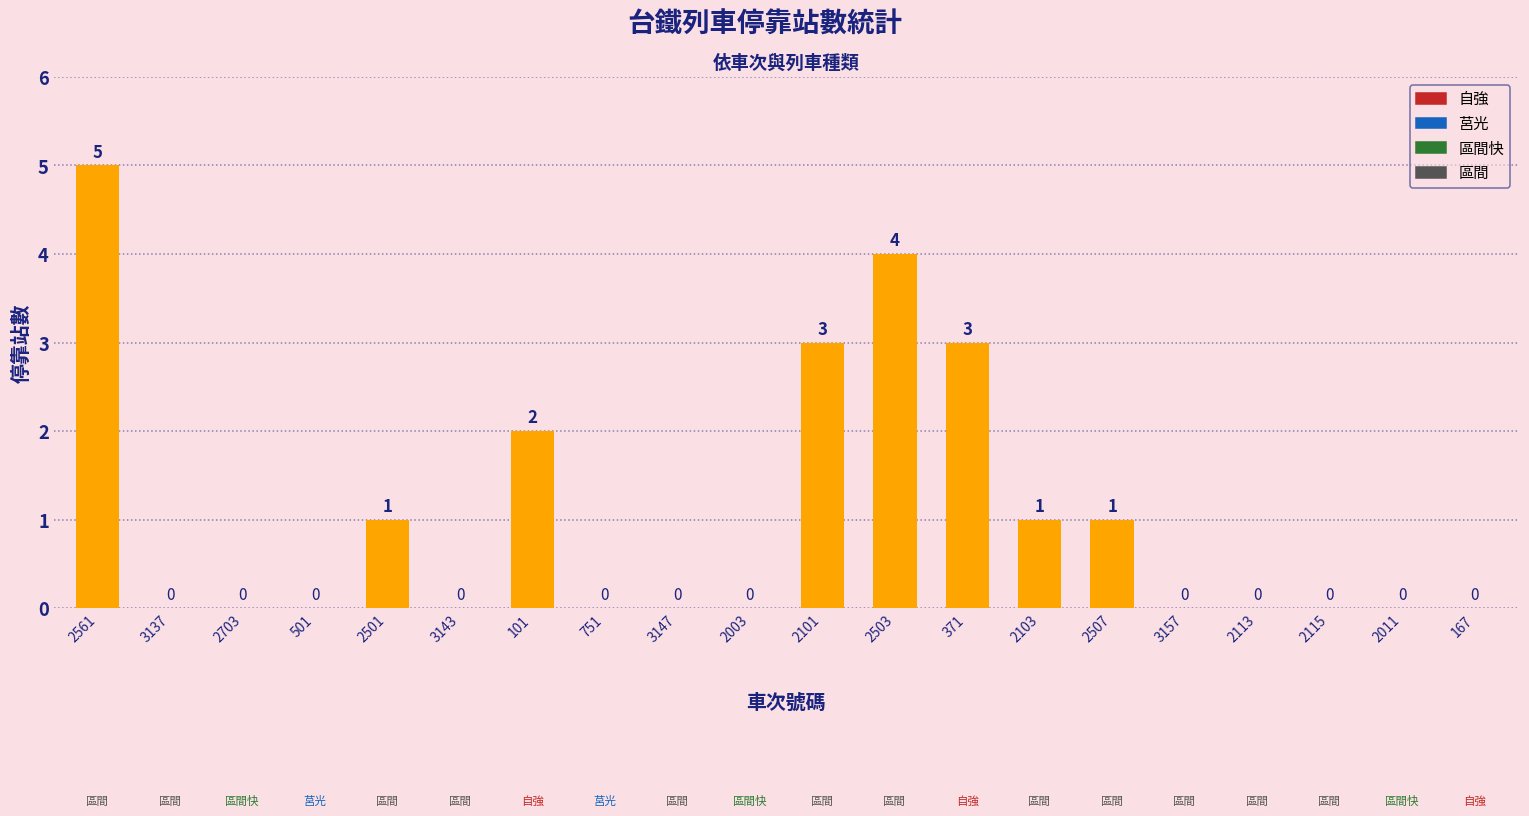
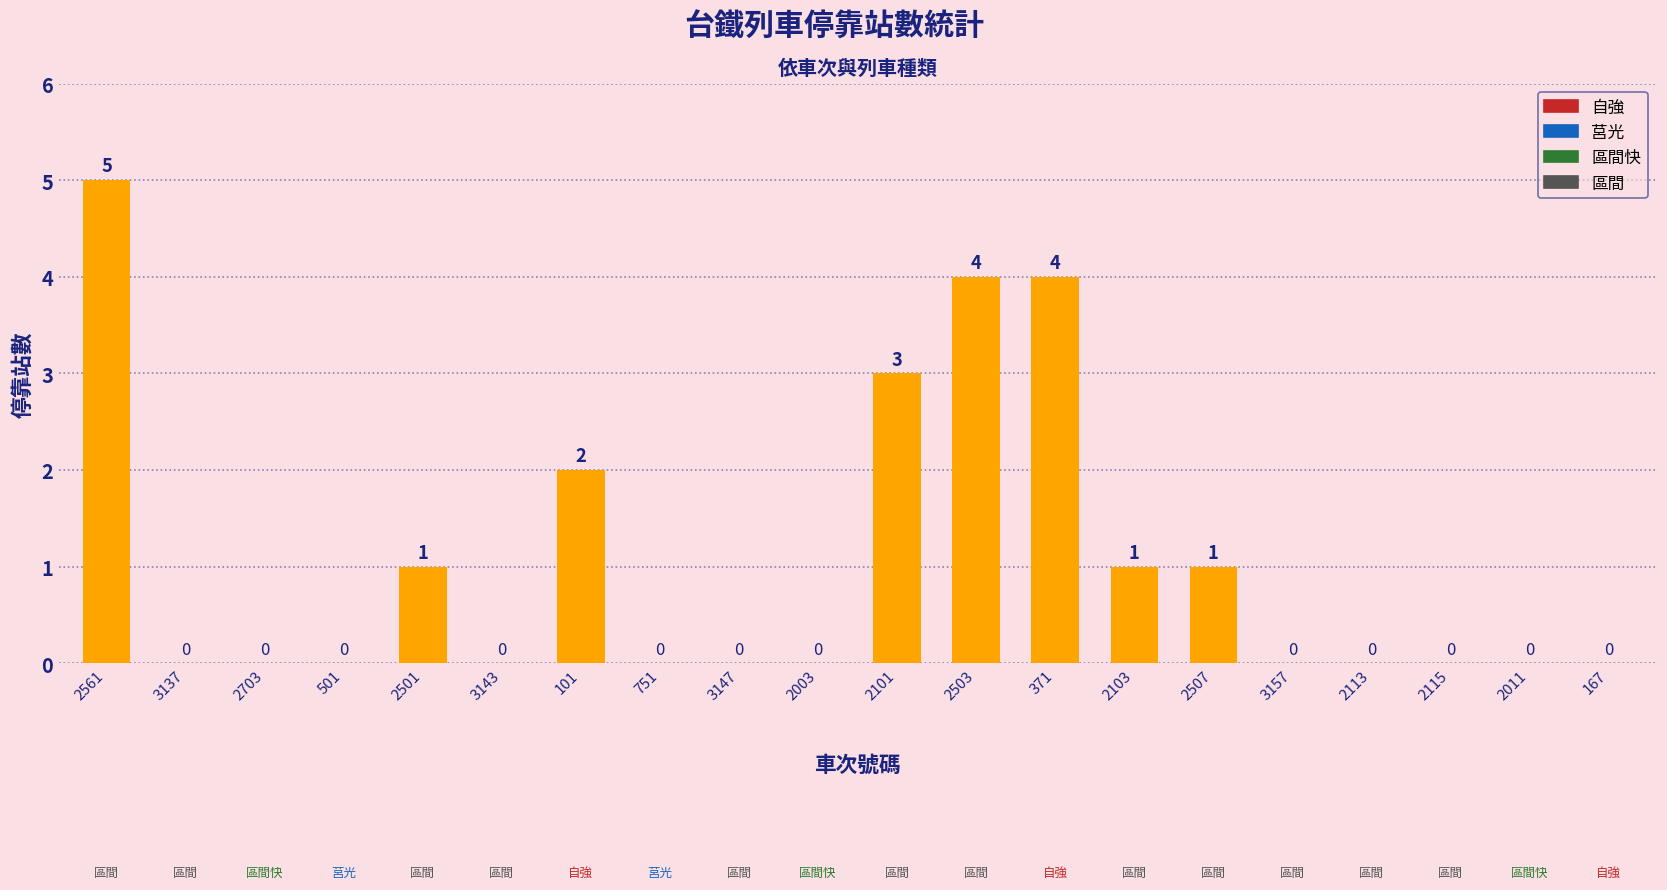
371: 3 -> 4
